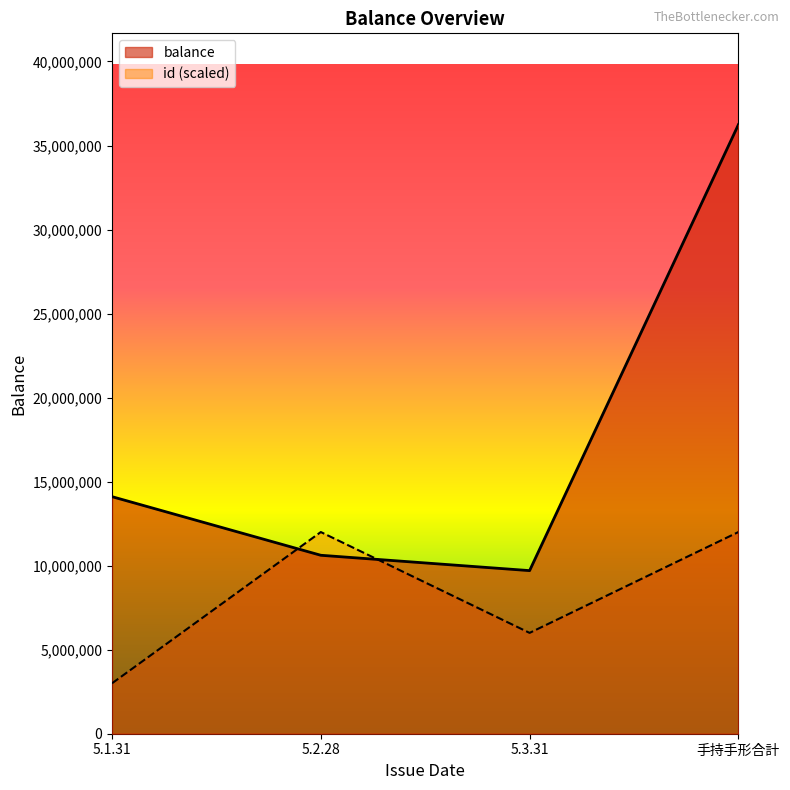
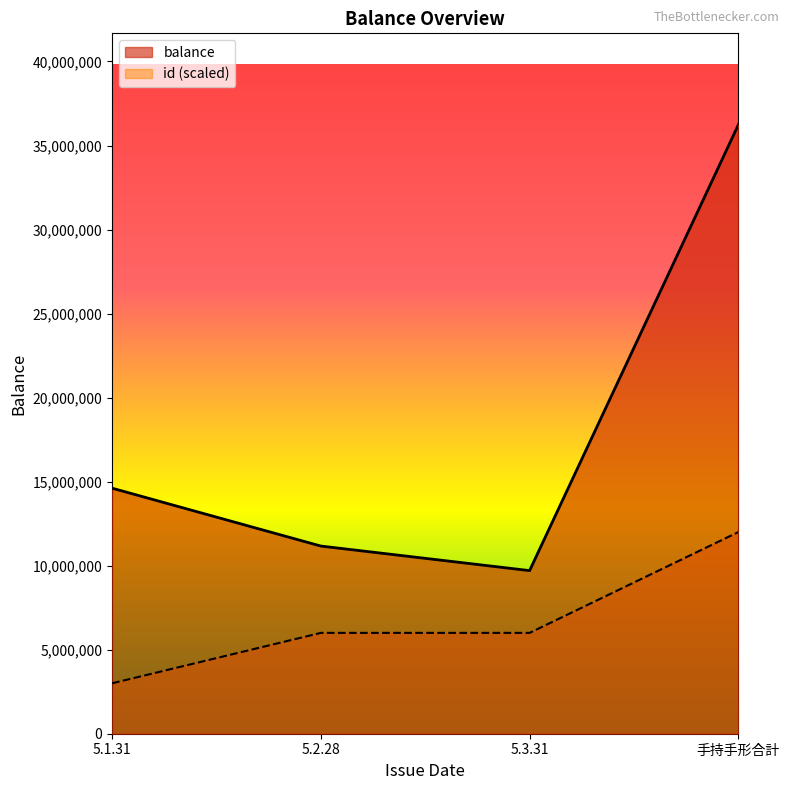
balance, 5.1.31: 14,100,000 -> 14,600,000
balance, 5.2.28: 10,600,000 -> 11,200,000
id (scaled), 5.2.28: 12,000,000 -> 6,000,000
